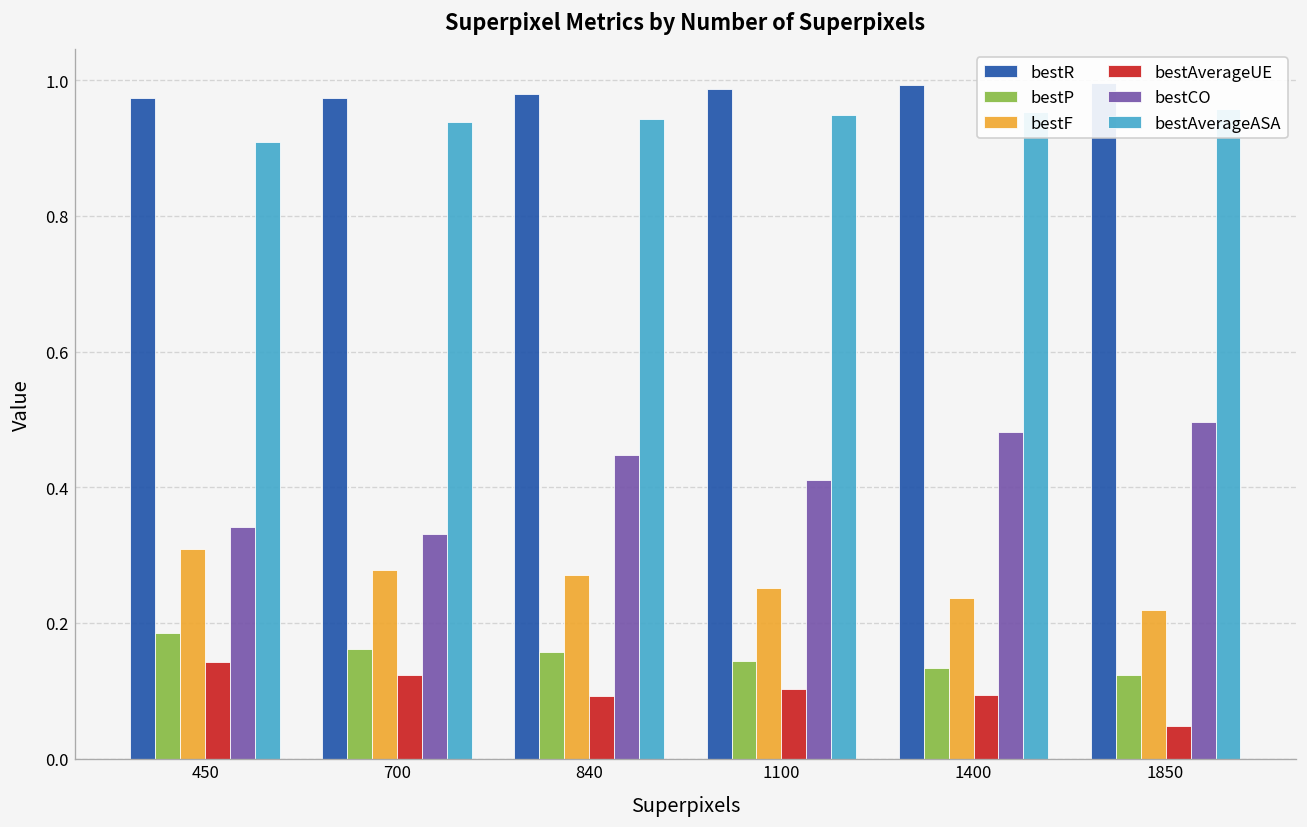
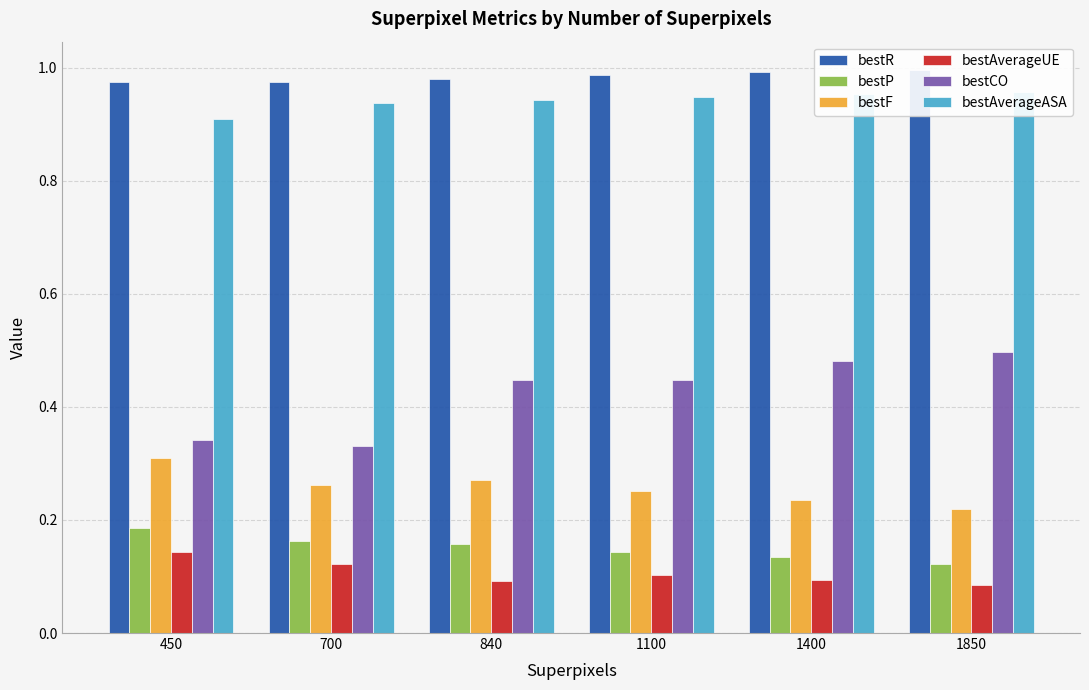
bestF, 700: 0.28 -> 0.26
bestCO, 1100: 0.41 -> 0.45
bestAverageUE, 1850: 0.05 -> 0.08
